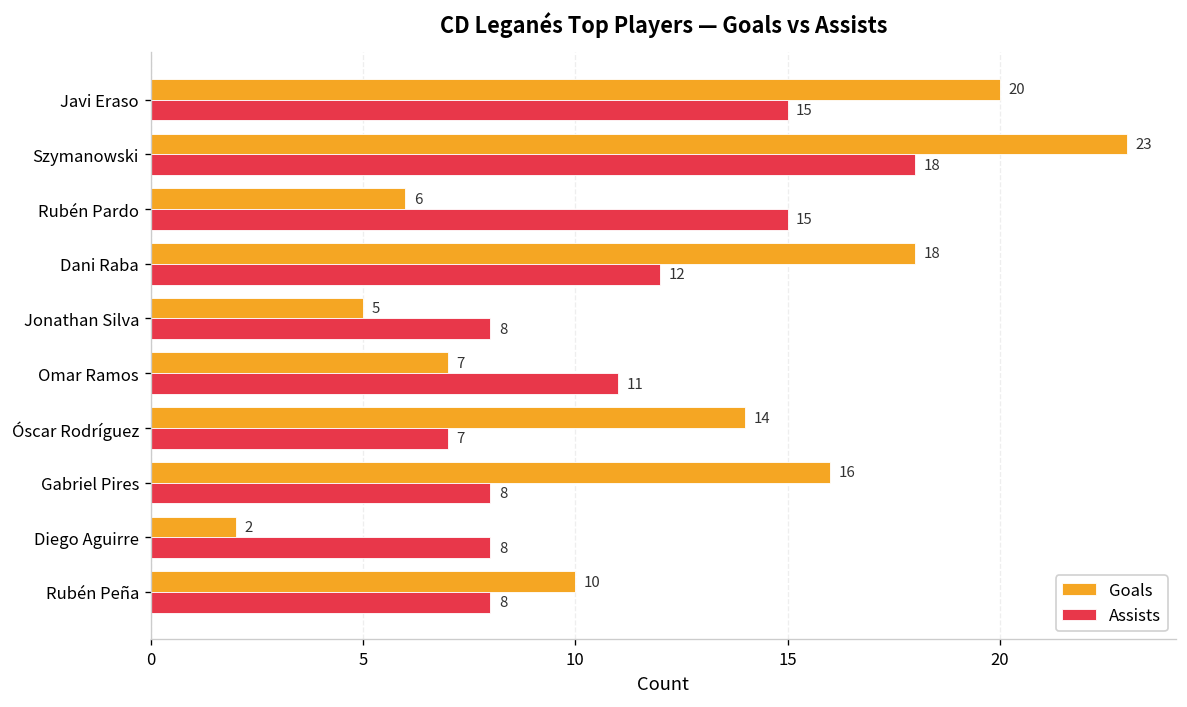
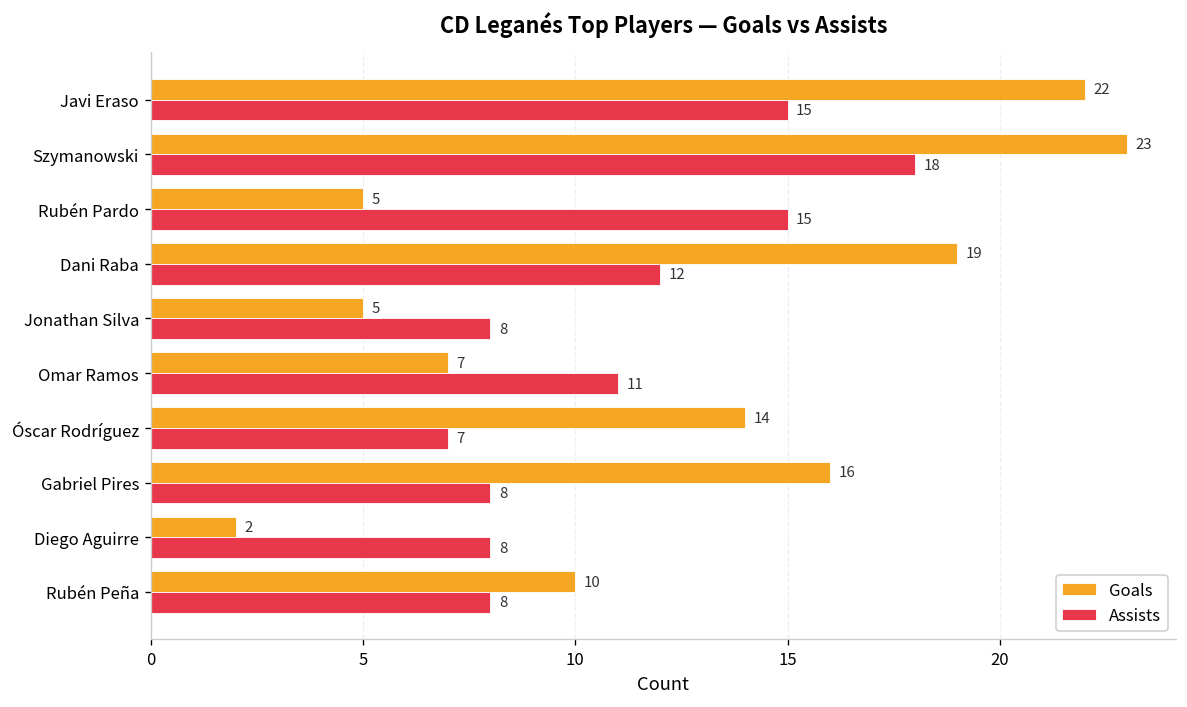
Goals, Javi Eraso: 20 -> 22
Goals, Rubén Pardo: 6 -> 5
Goals, Dani Raba: 18 -> 19
